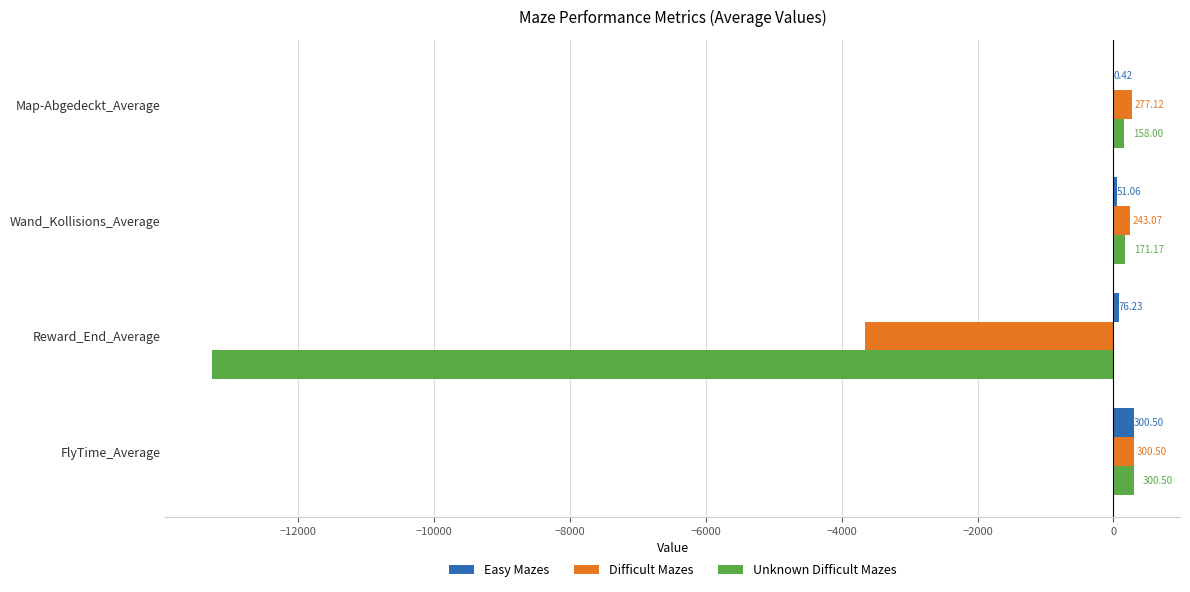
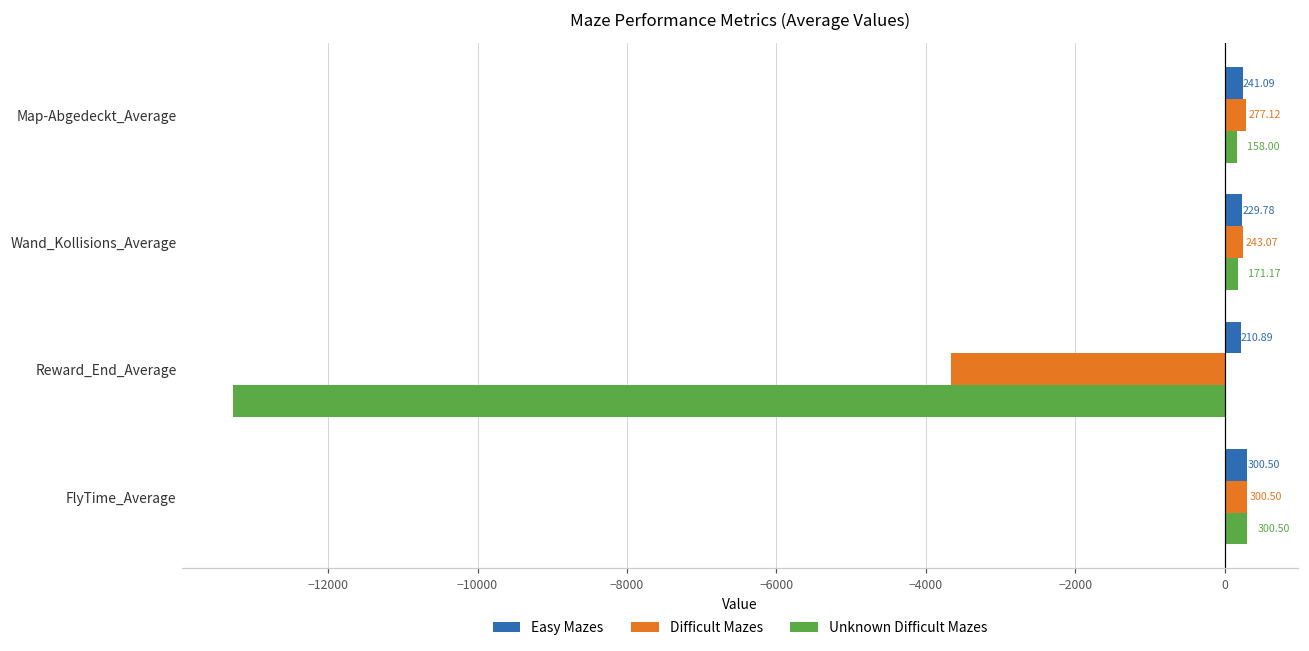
Easy Mazes, Map-Abgedeckt_Average: 0.42 -> 241.09
Easy Mazes, Wand_Kollisions_Average: 51.06 -> 229.78
Easy Mazes, Reward_End_Average: 76.23 -> 210.89
